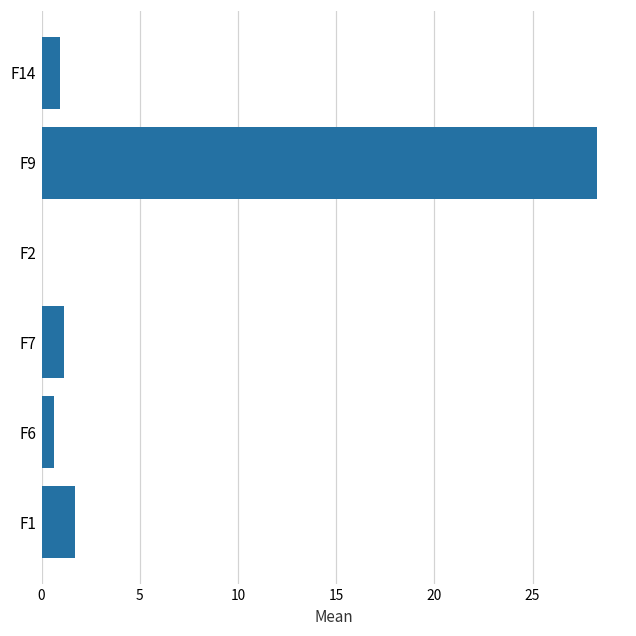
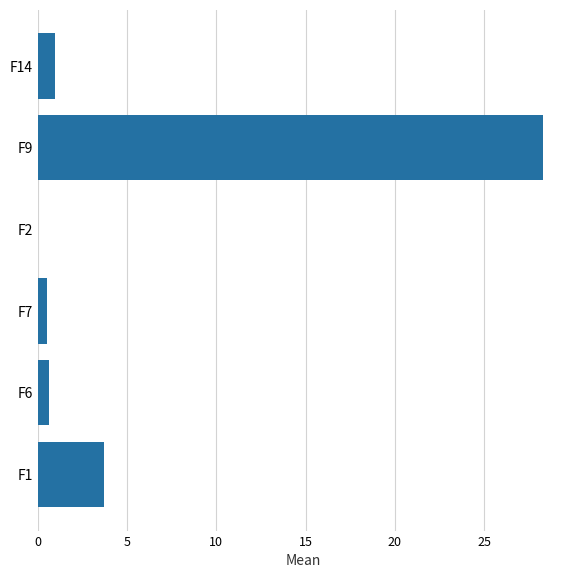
F7: 1.1 -> 0.5
F1: 1.7 -> 3.7
